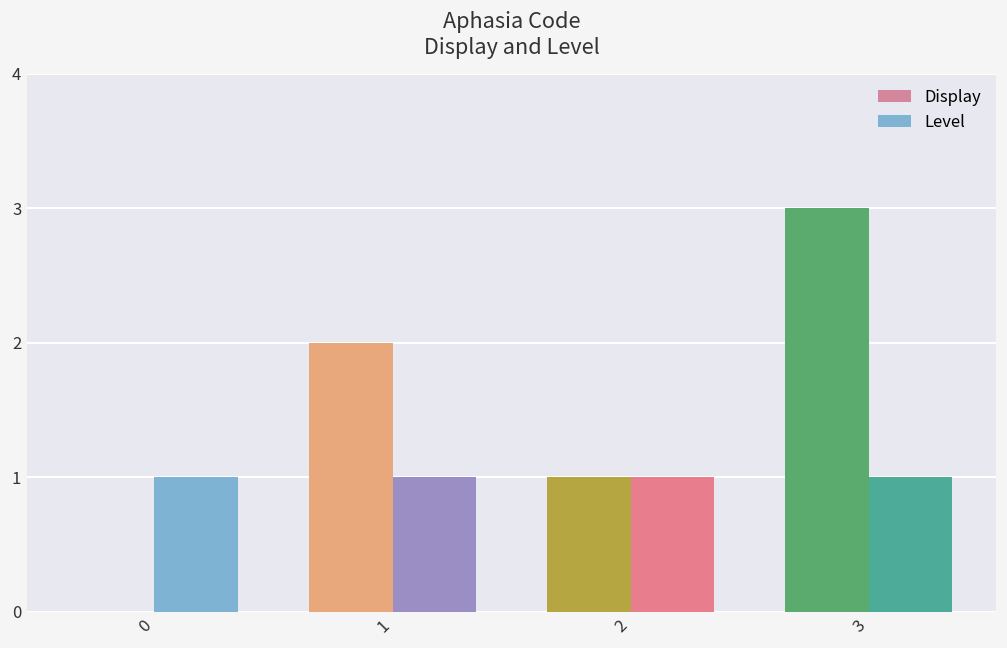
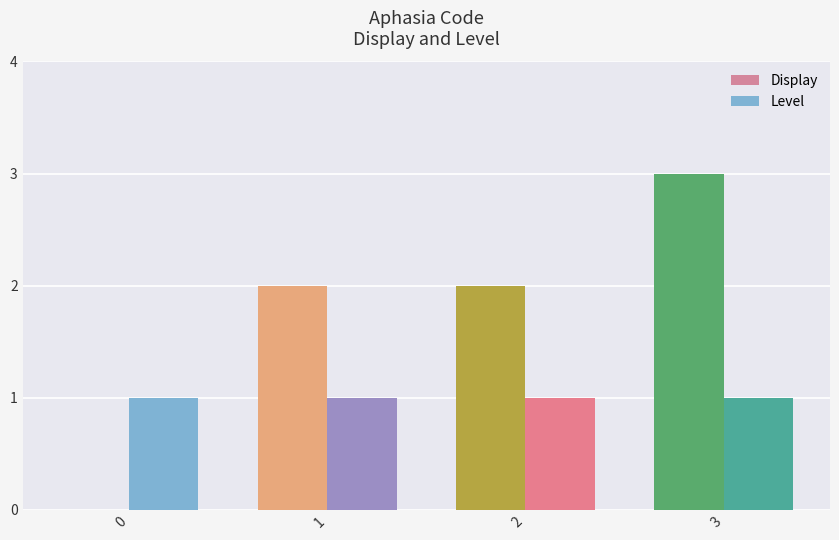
Display, 2: 1 -> 2
